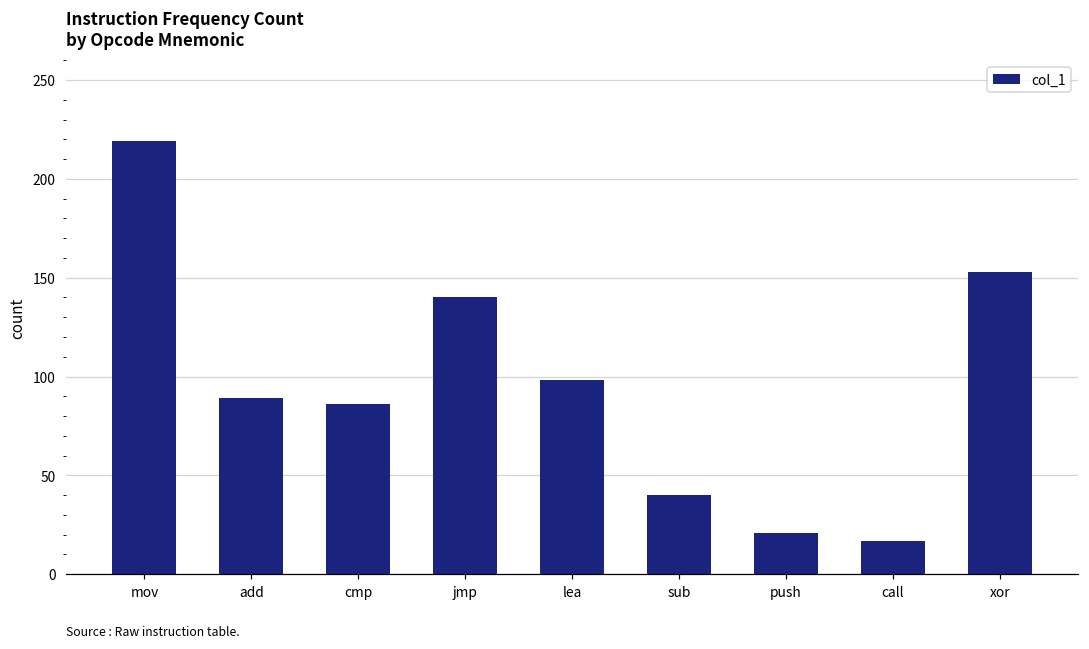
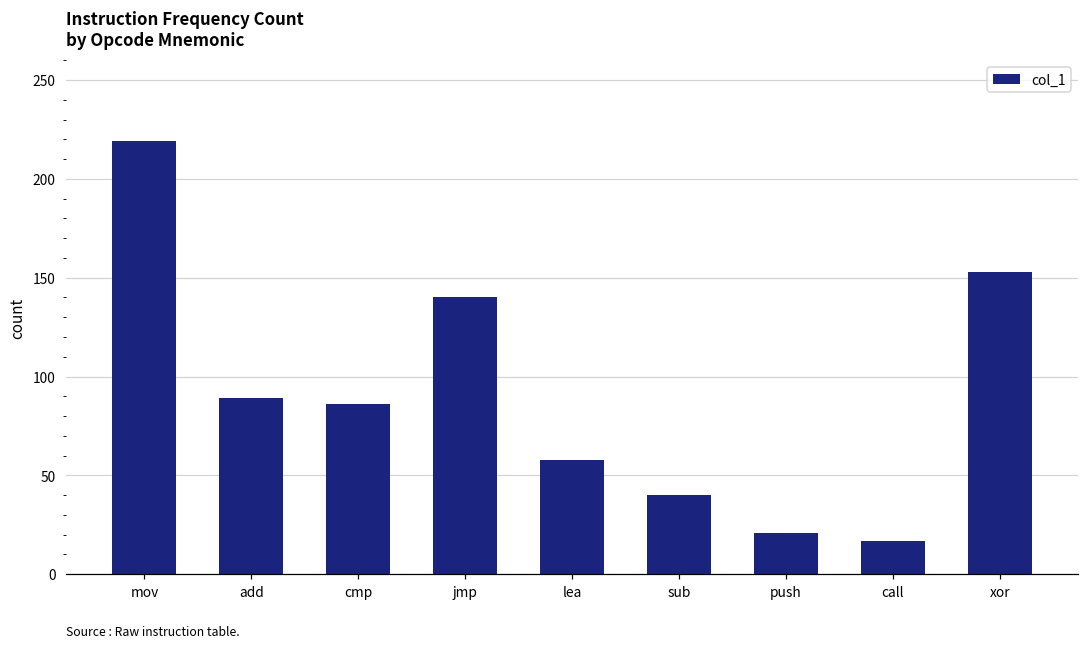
lea: 98 -> 58
